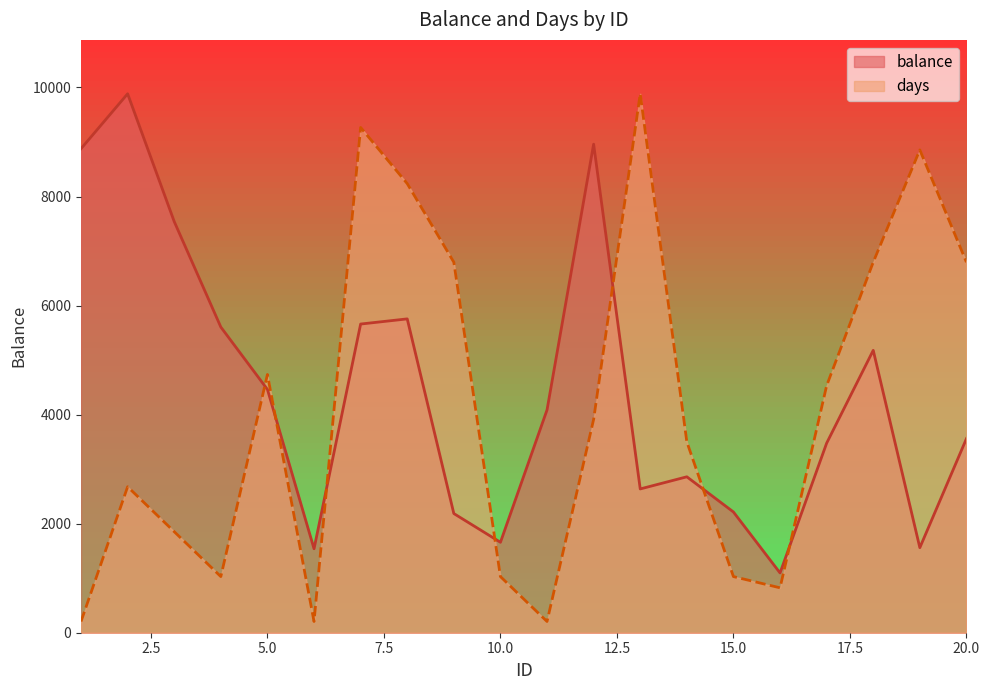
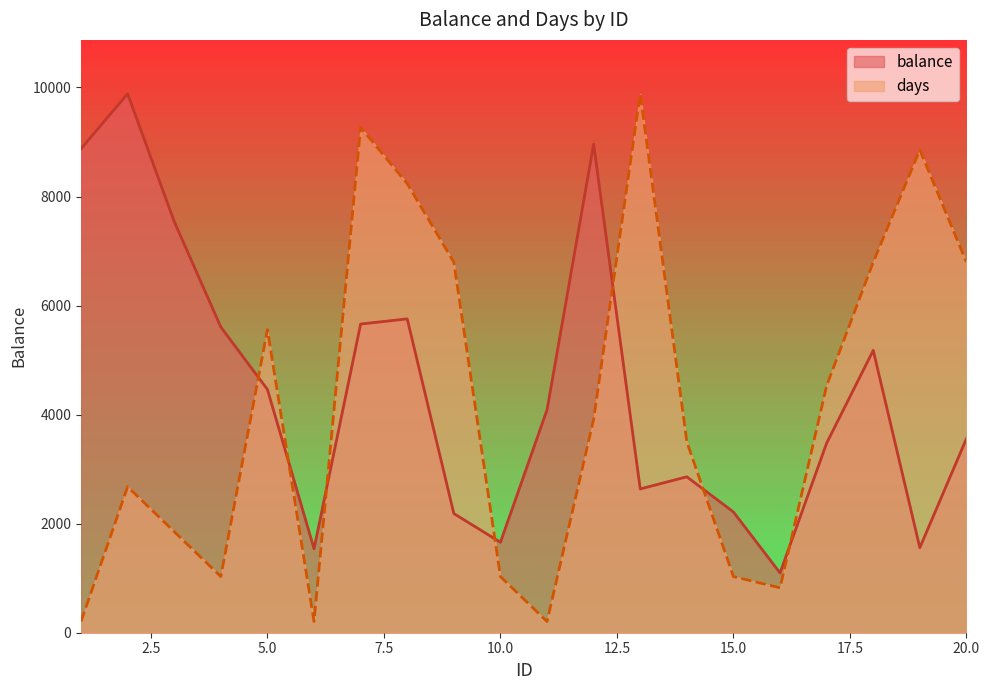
days, 5.0: 4700 -> 5600
